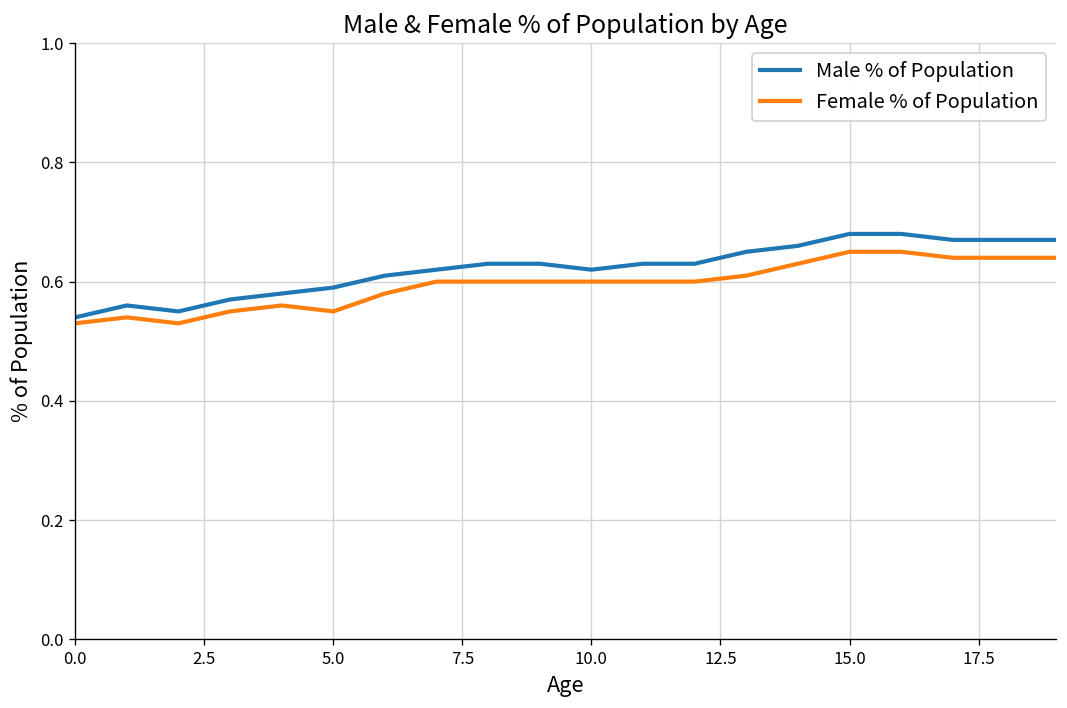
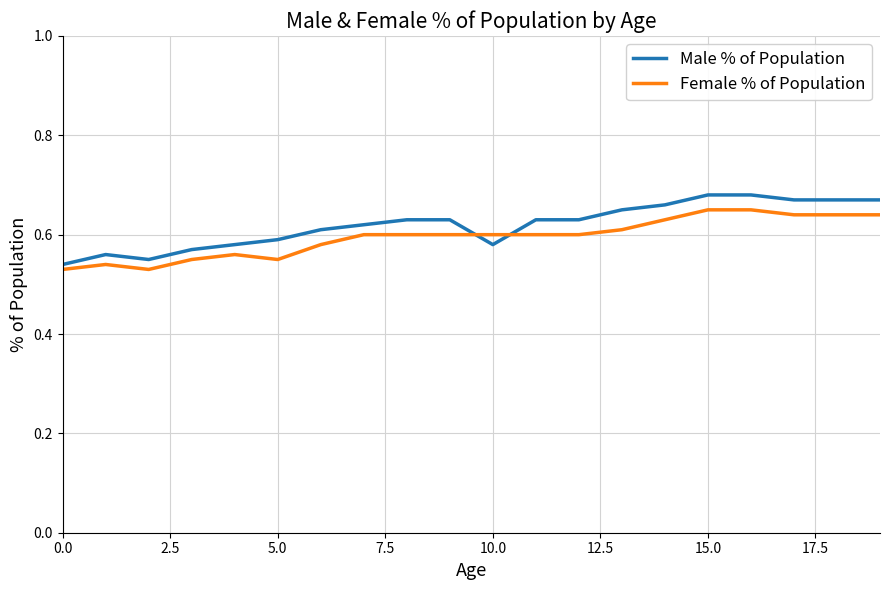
Male % of Population, 10.0: 0.62 -> 0.58
